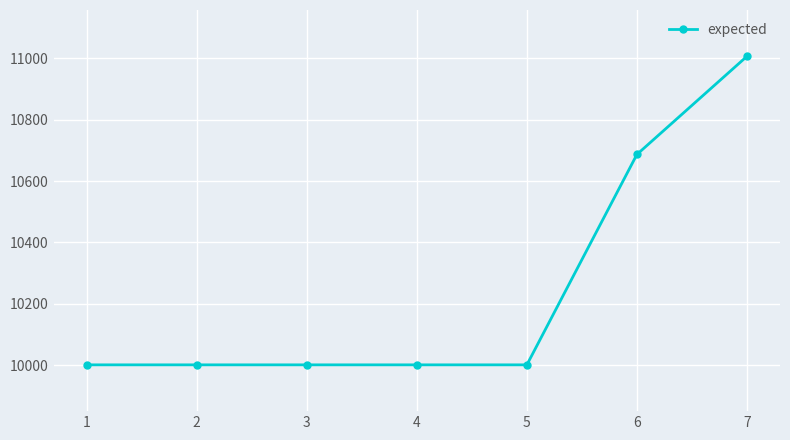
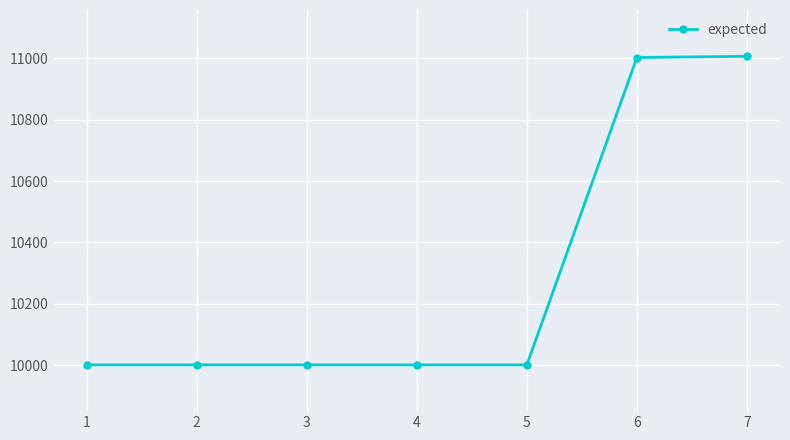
6: 10690 -> 11000
